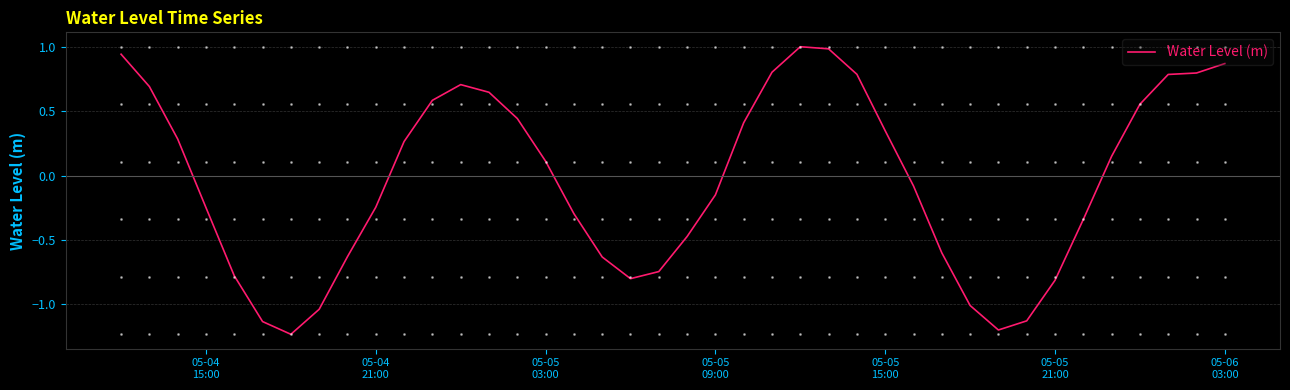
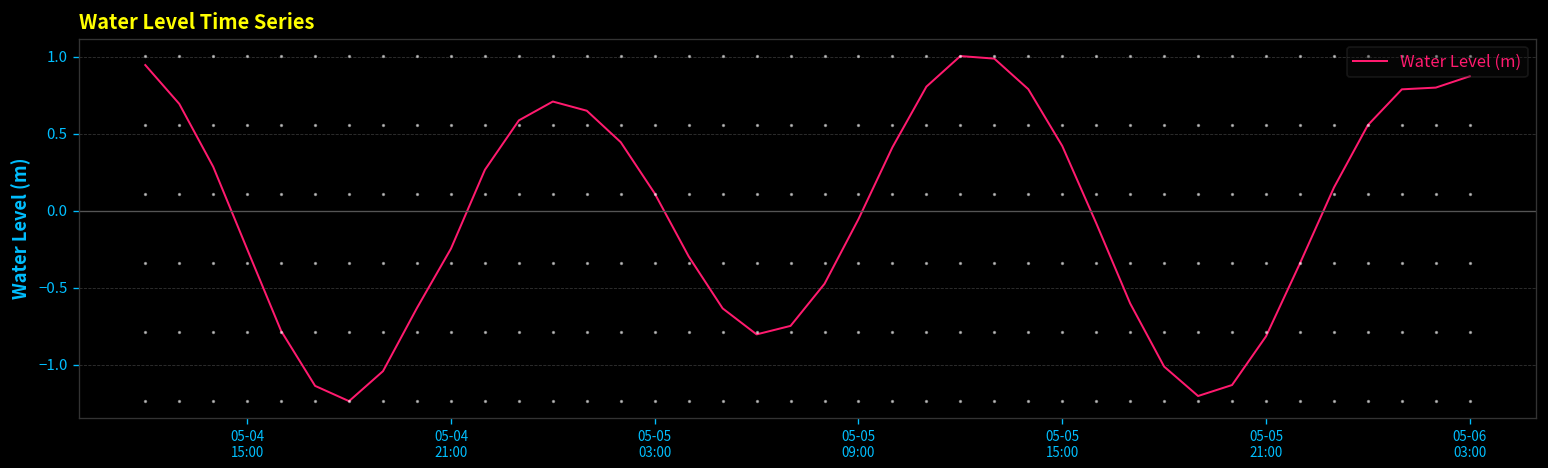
Water Level (m), 05-05 09:00: -0.15 -> -0.05
Water Level (m), 05-05 15:00: 0.35 -> 0.42
